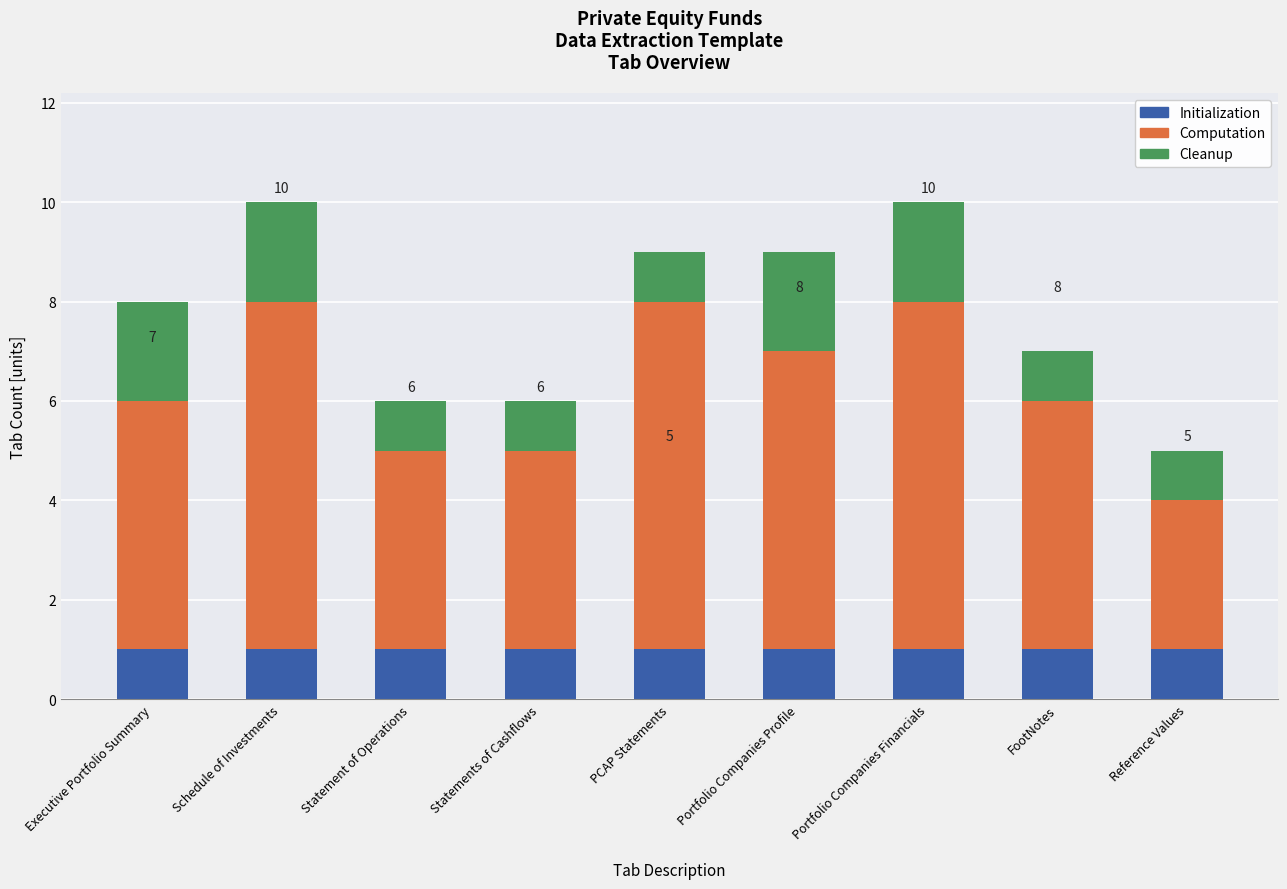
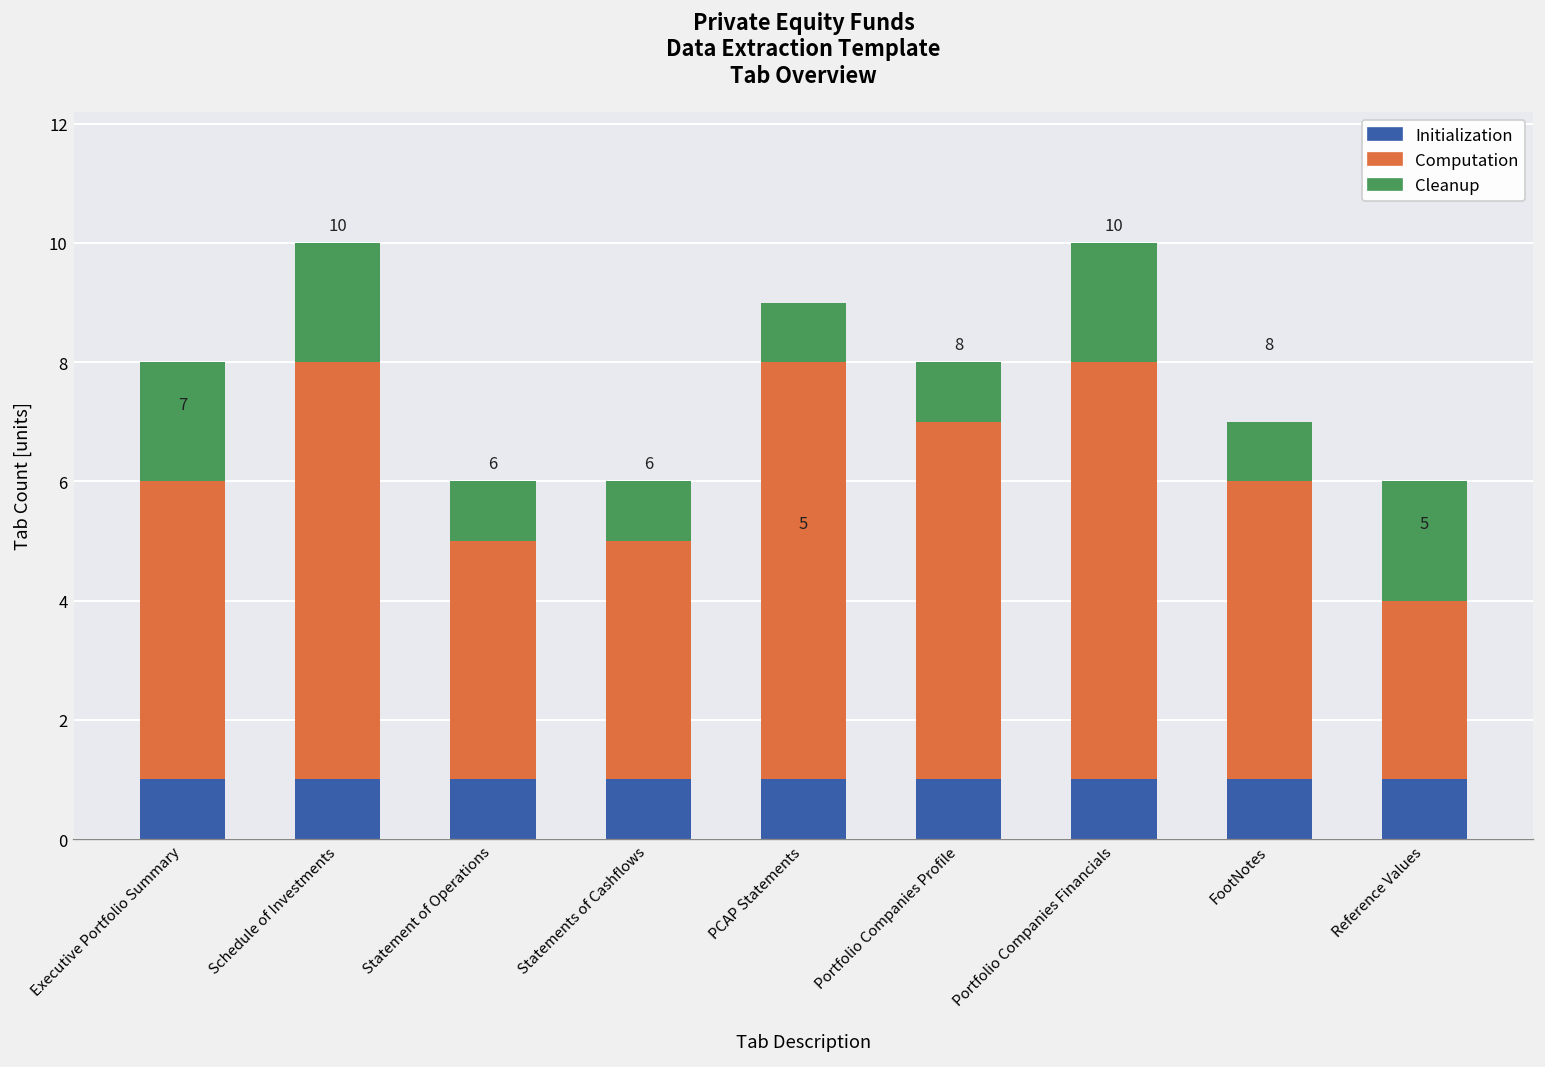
Cleanup, Portfolio Companies Profile: 2 -> 1
Cleanup, Reference Values: 1 -> 2
